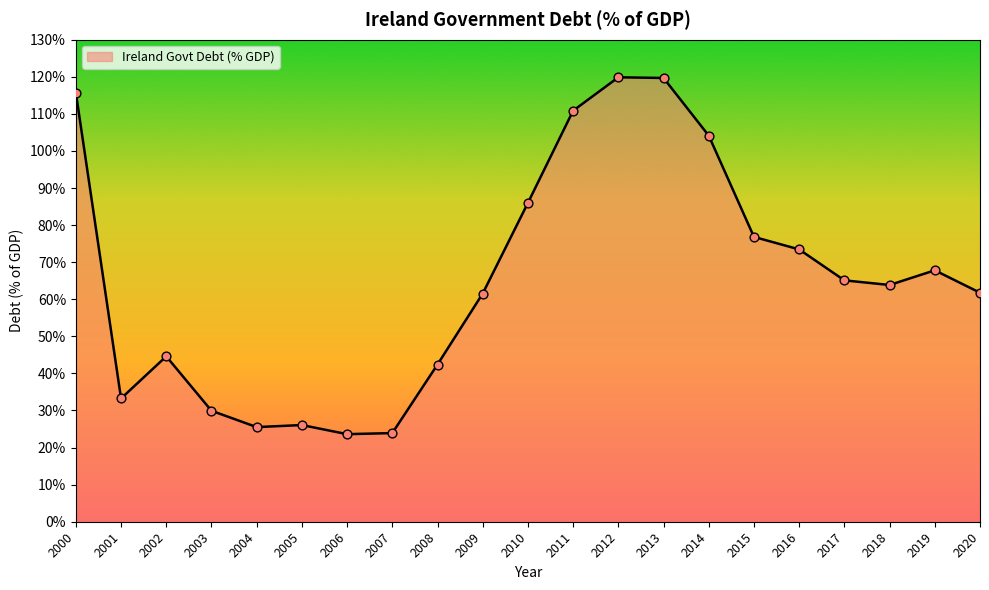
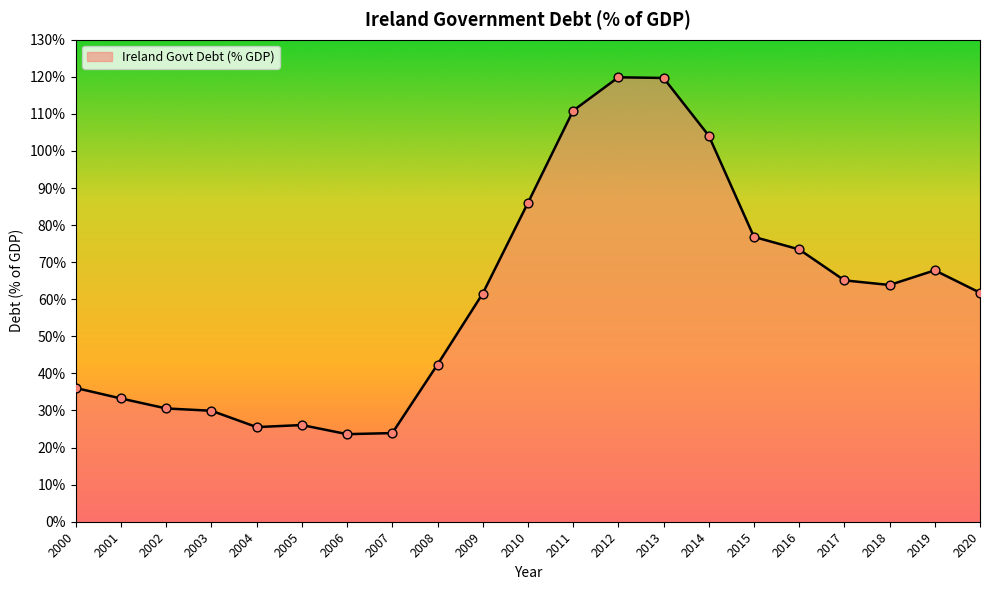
2000: 116% -> 36%
2002: 45% -> 31%
